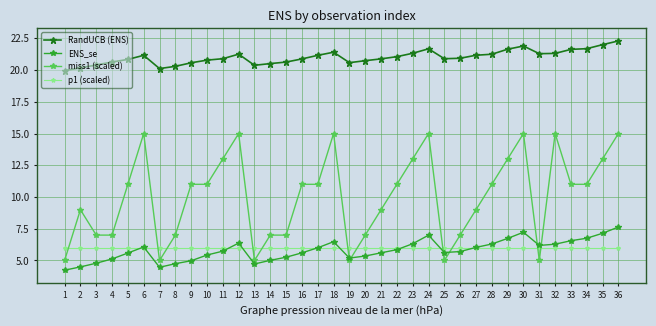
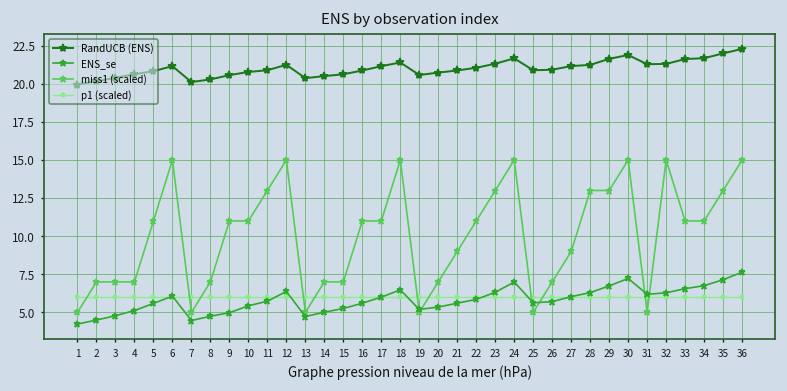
miss1 (scaled), 2: 9.0 -> 7.0
miss1 (scaled), 28: 11.0 -> 13.0
